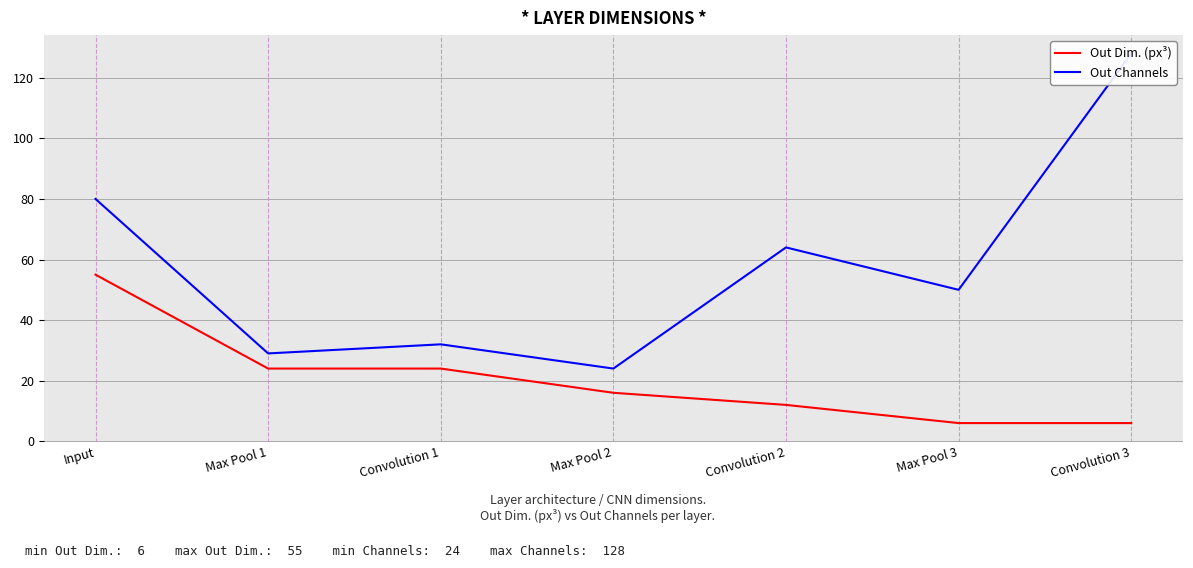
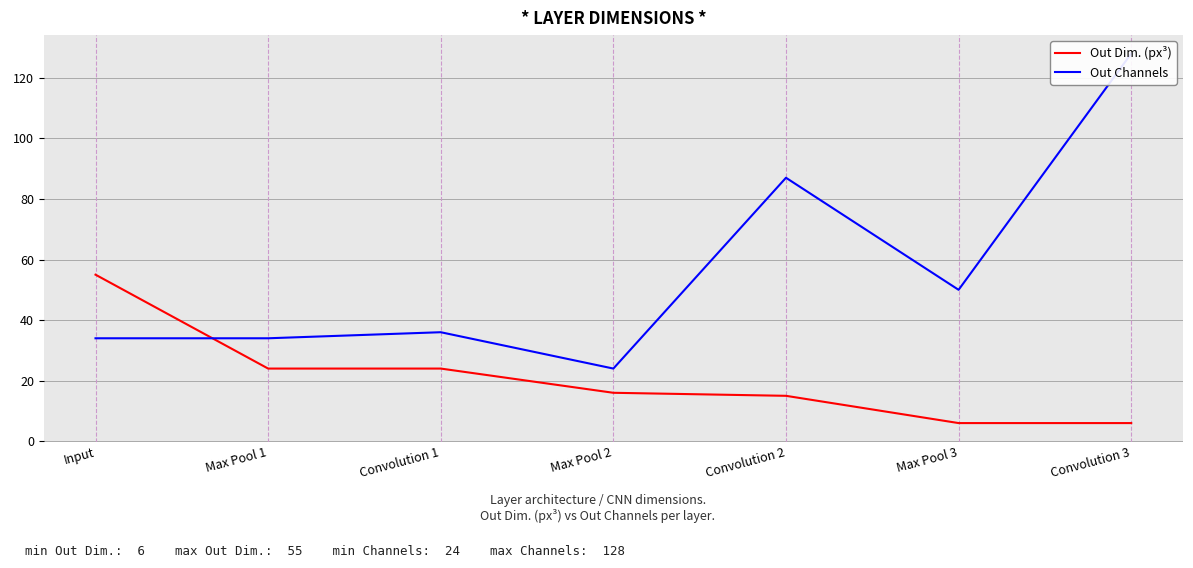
Out Channels, Input: 80 -> 34
Out Channels, Max Pool 1: 29 -> 34
Out Channels, Convolution 1: 32 -> 36
Out Dim. (px³), Convolution 2: 12 -> 15
Out Channels, Convolution 2: 64 -> 87
